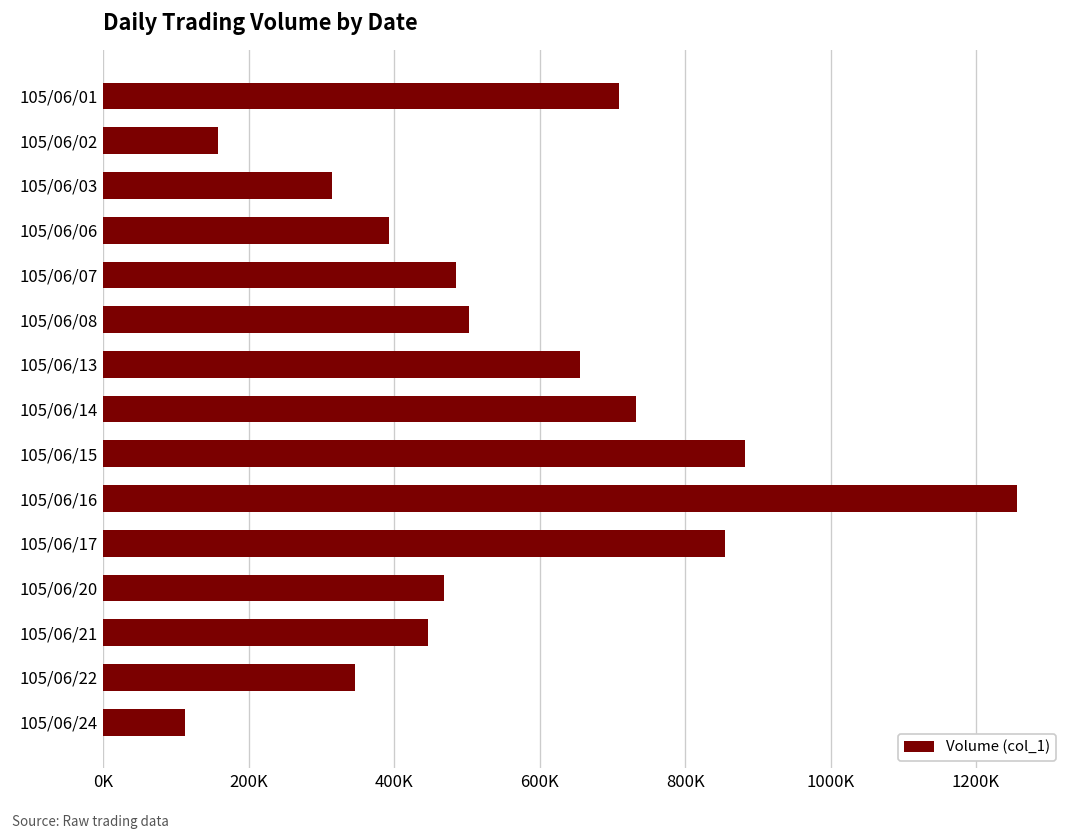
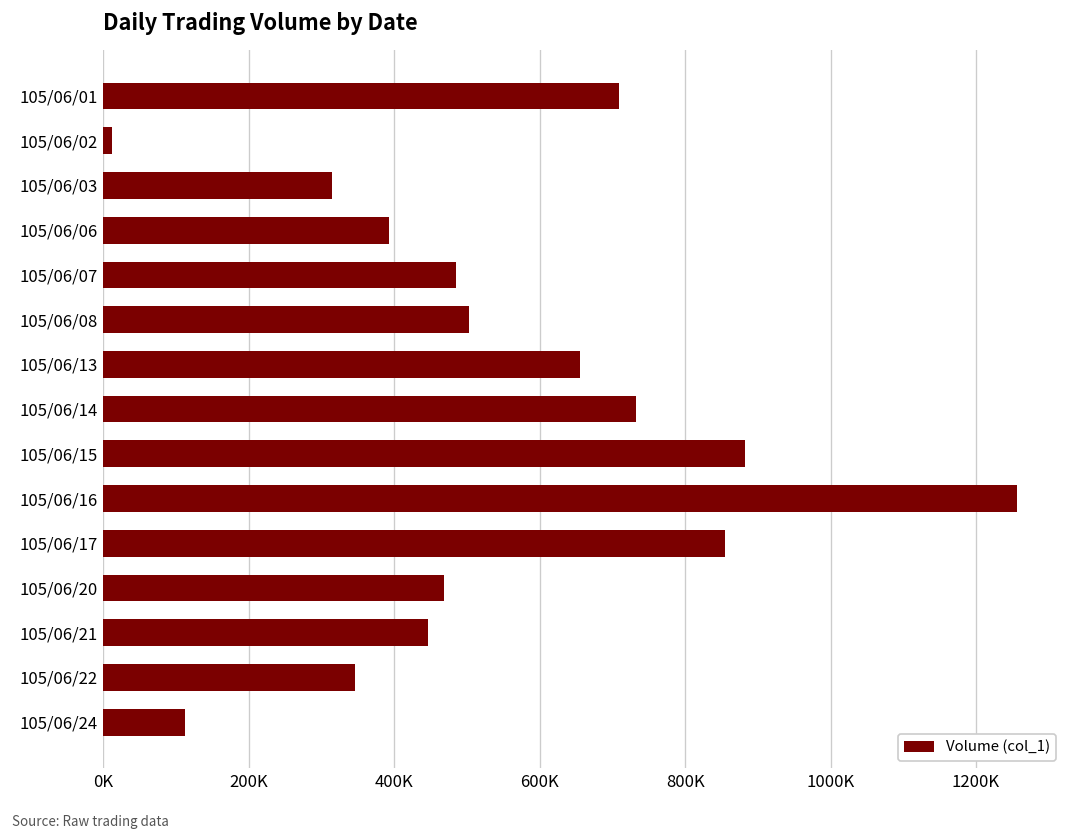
105/06/02: 160000 -> 10000
